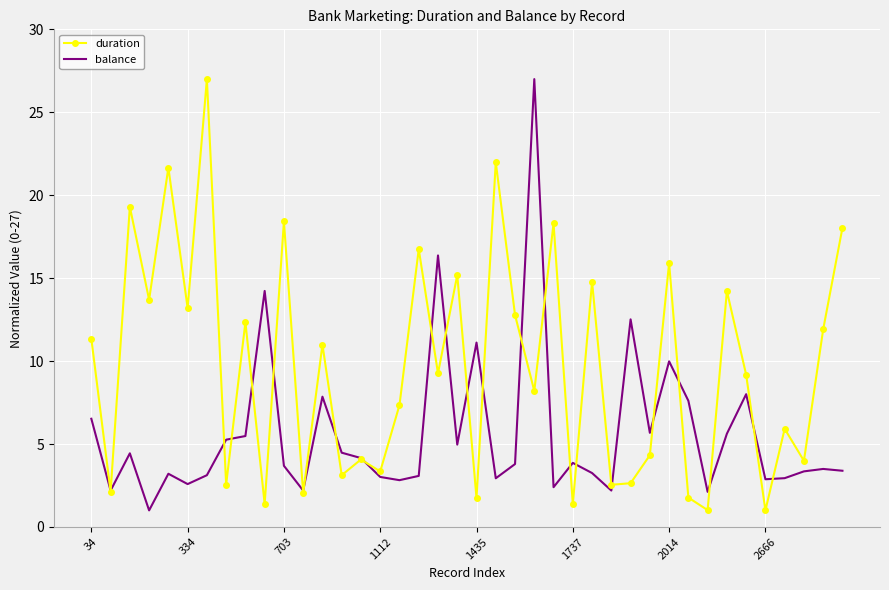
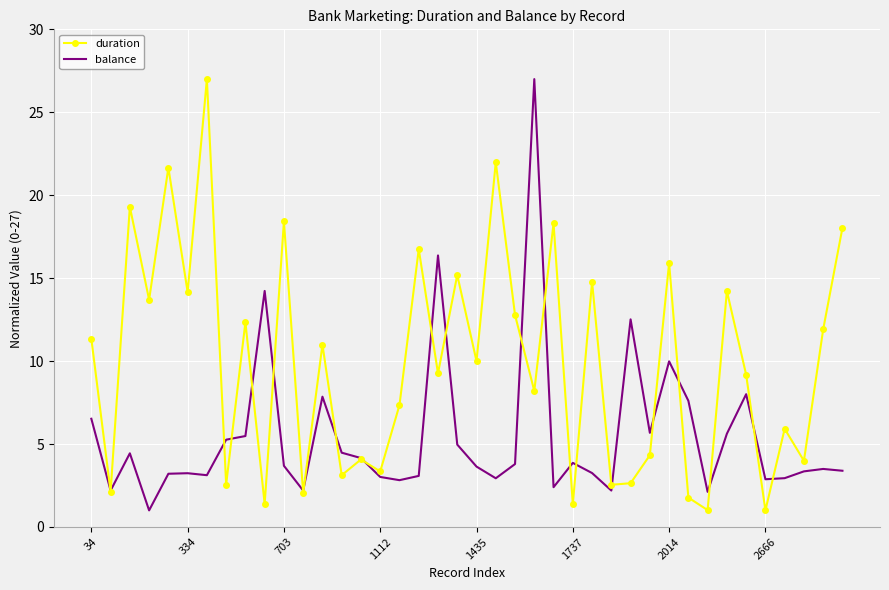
duration, 334: 13.2 -> 14.2
balance, 334: 2.6 -> 3.2
duration, 1435: 1.7 -> 10.0
balance, 1435: 11.1 -> 3.6
